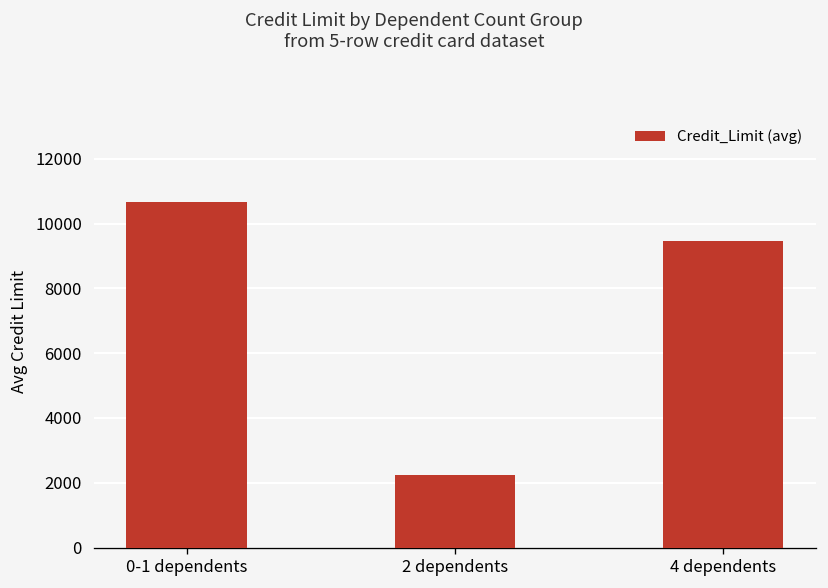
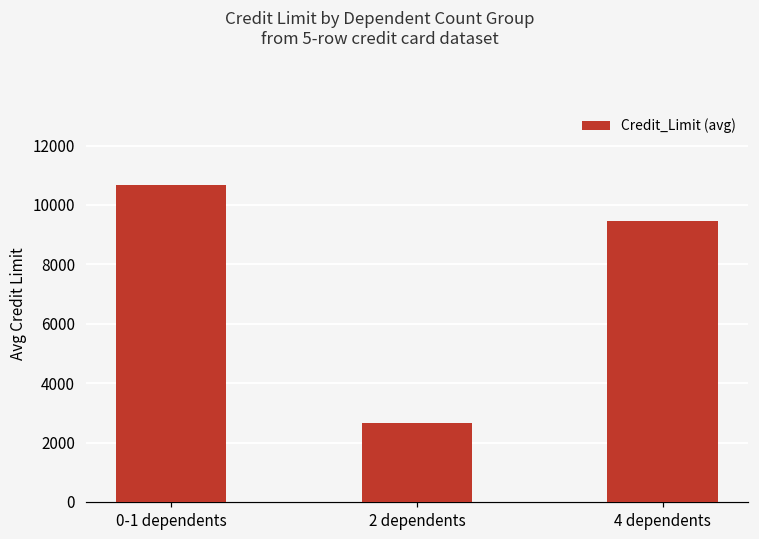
2 dependents: 2300 -> 2700
